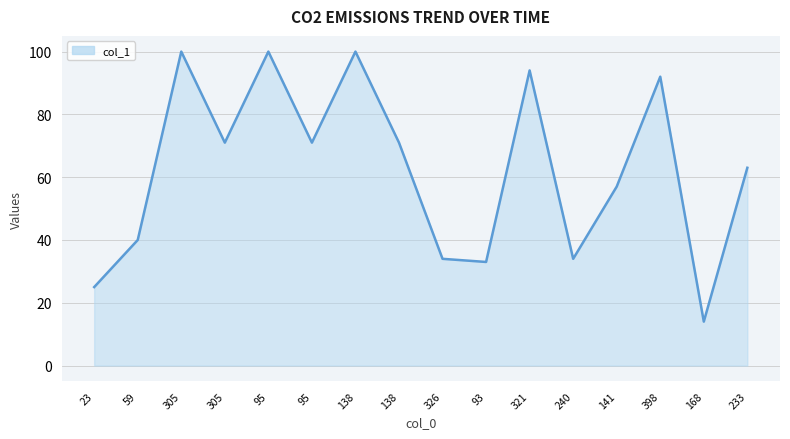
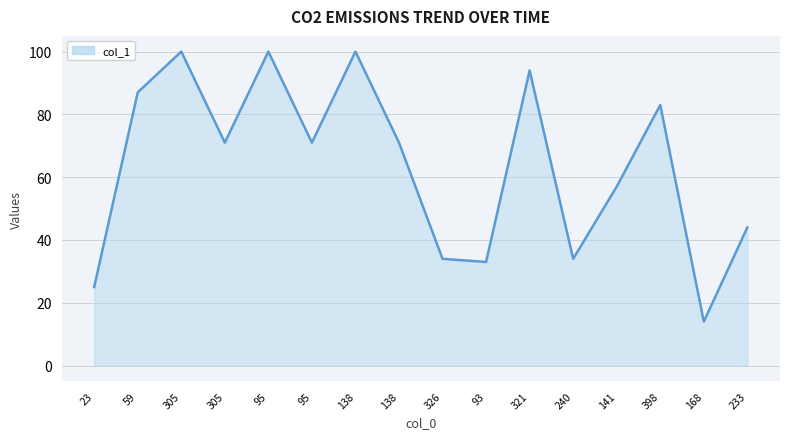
59: 40 -> 87
398: 92 -> 83
233: 63 -> 44
